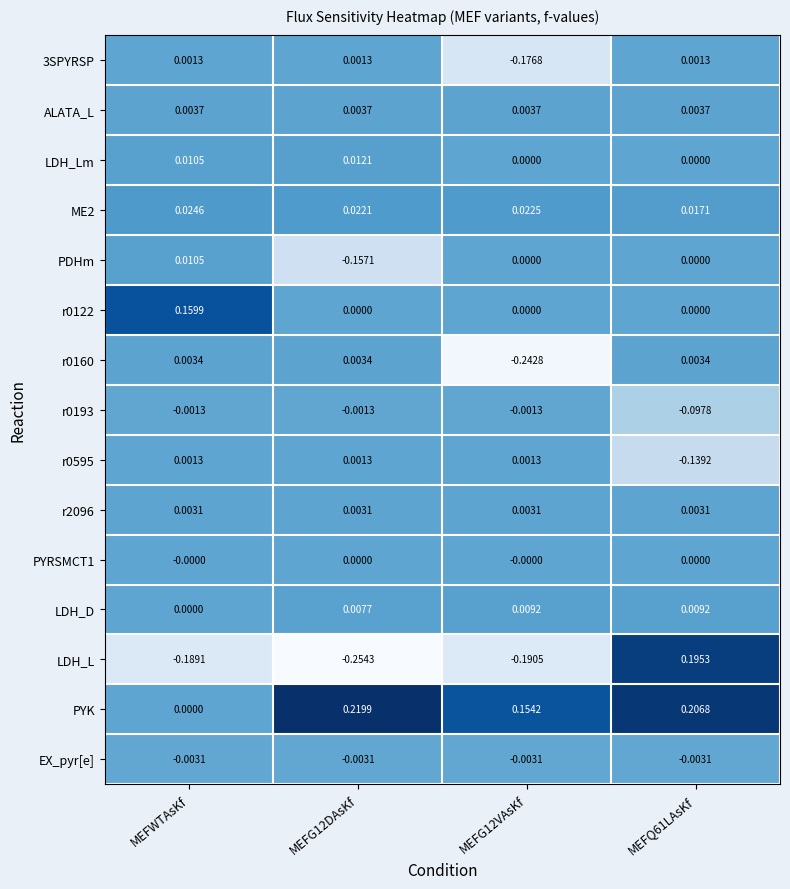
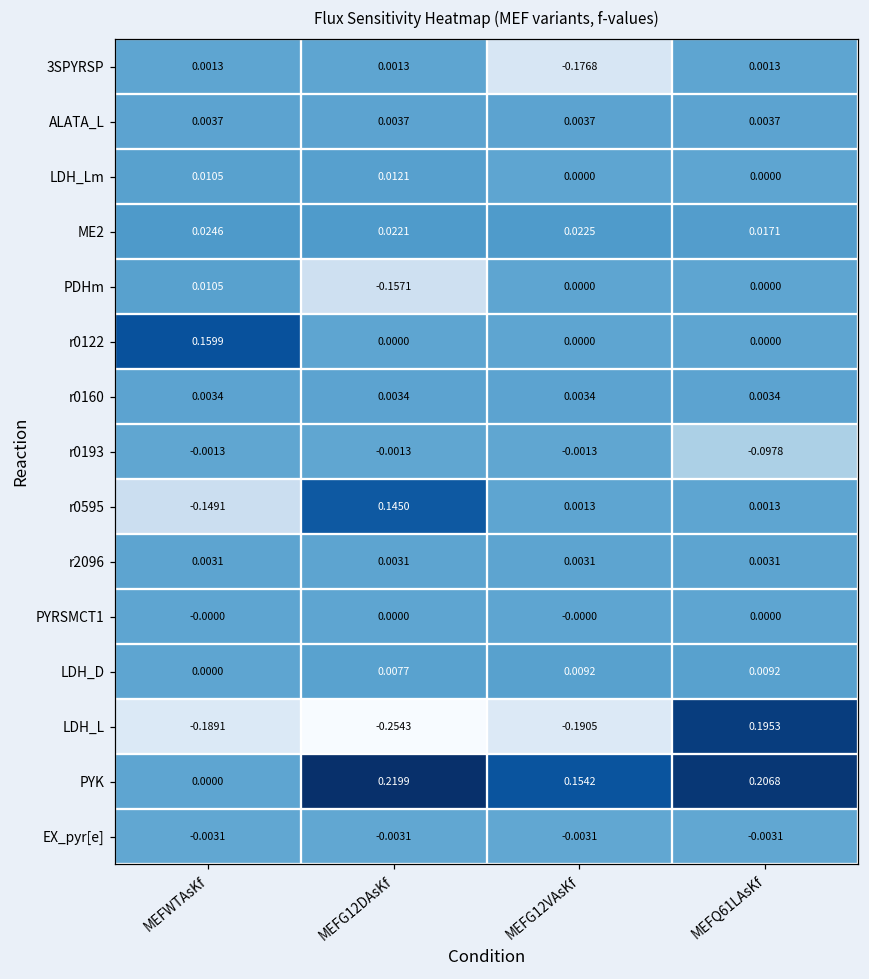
r0160, MEFG12VAsKf: -0.2428 -> 0.0034
r0595, MEFWTAsKf: 0.0013 -> -0.1491
r0595, MEFG12DAsKf: 0.0013 -> 0.1450
r0595, MEFQ61LAsKf: -0.1392 -> 0.0013
